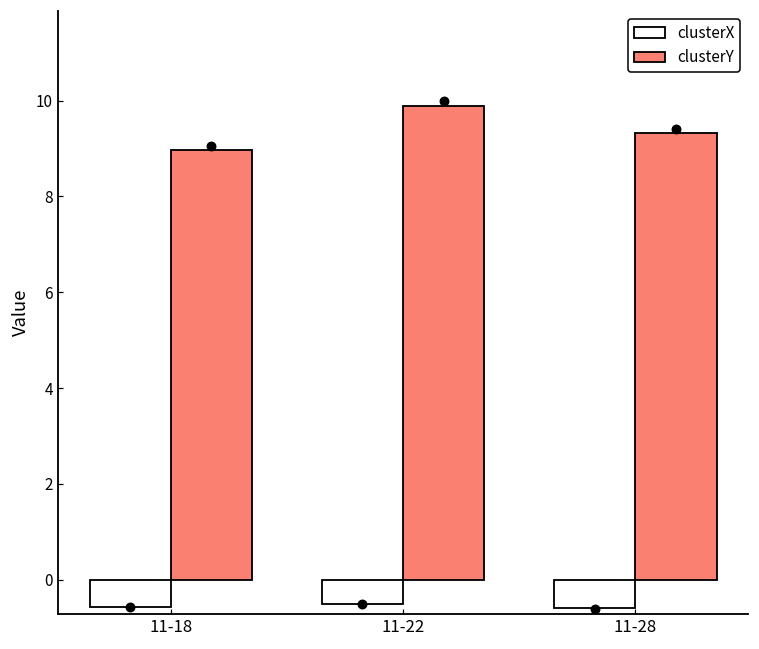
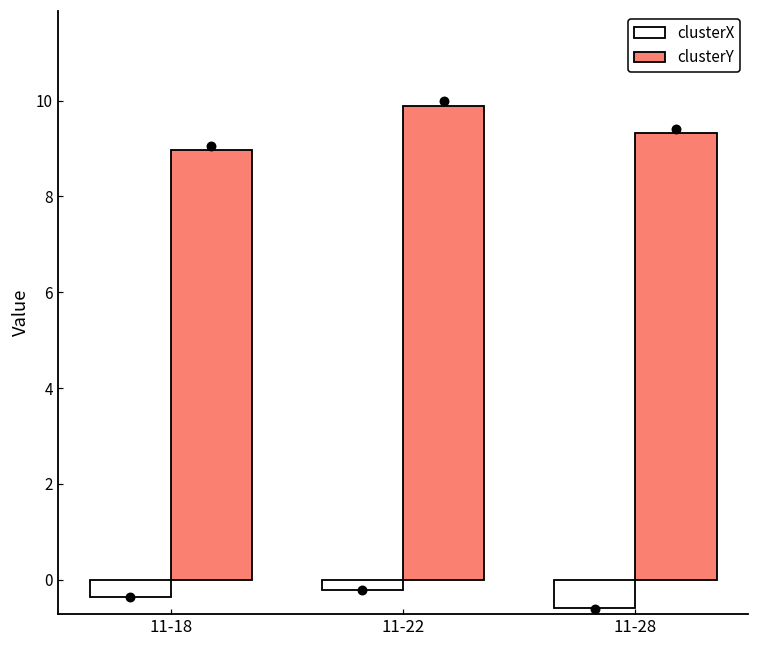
clusterX, 11-18: -0.6 -> -0.4
clusterX, 11-22: -0.5 -> -0.2
